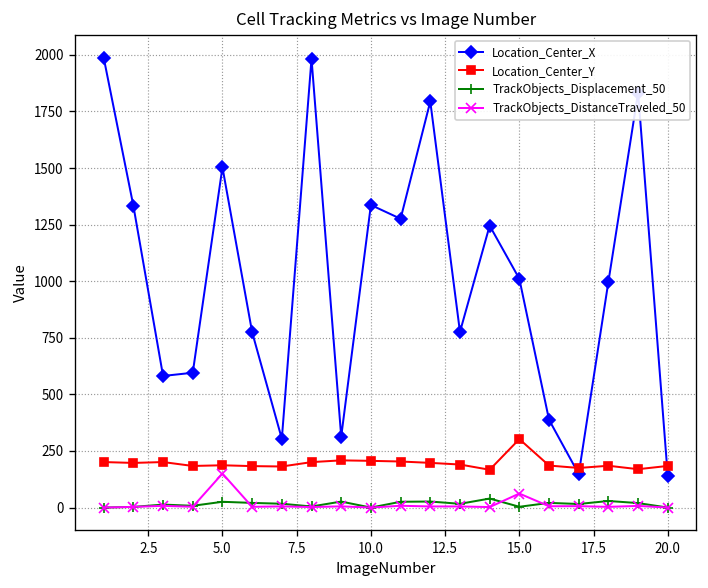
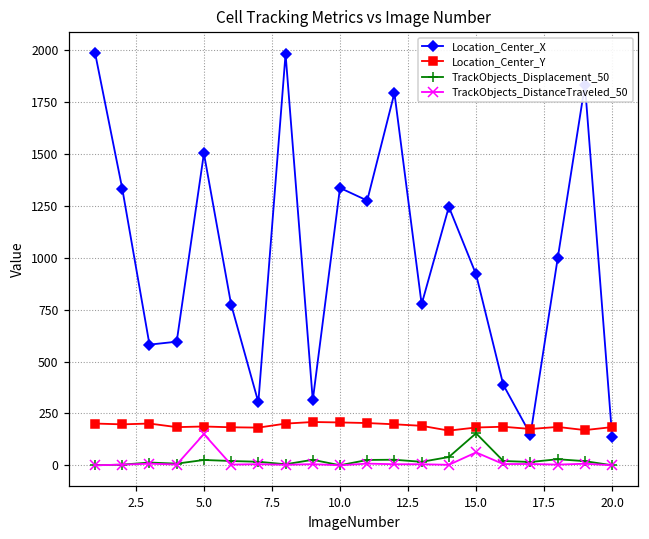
Location_Center_X, 15.0: 1010 -> 920
Location_Center_Y, 15.0: 300 -> 180
TrackObjects_Displacement_50, 15.0: 0 -> 150
